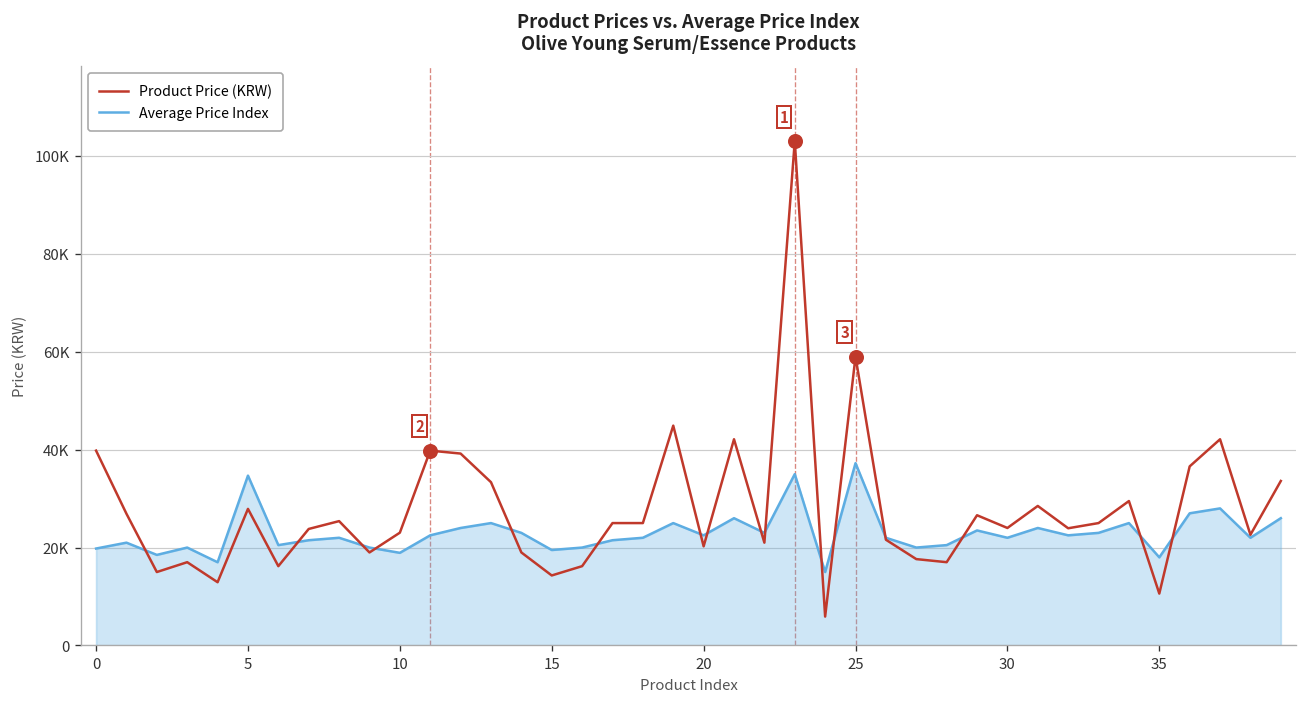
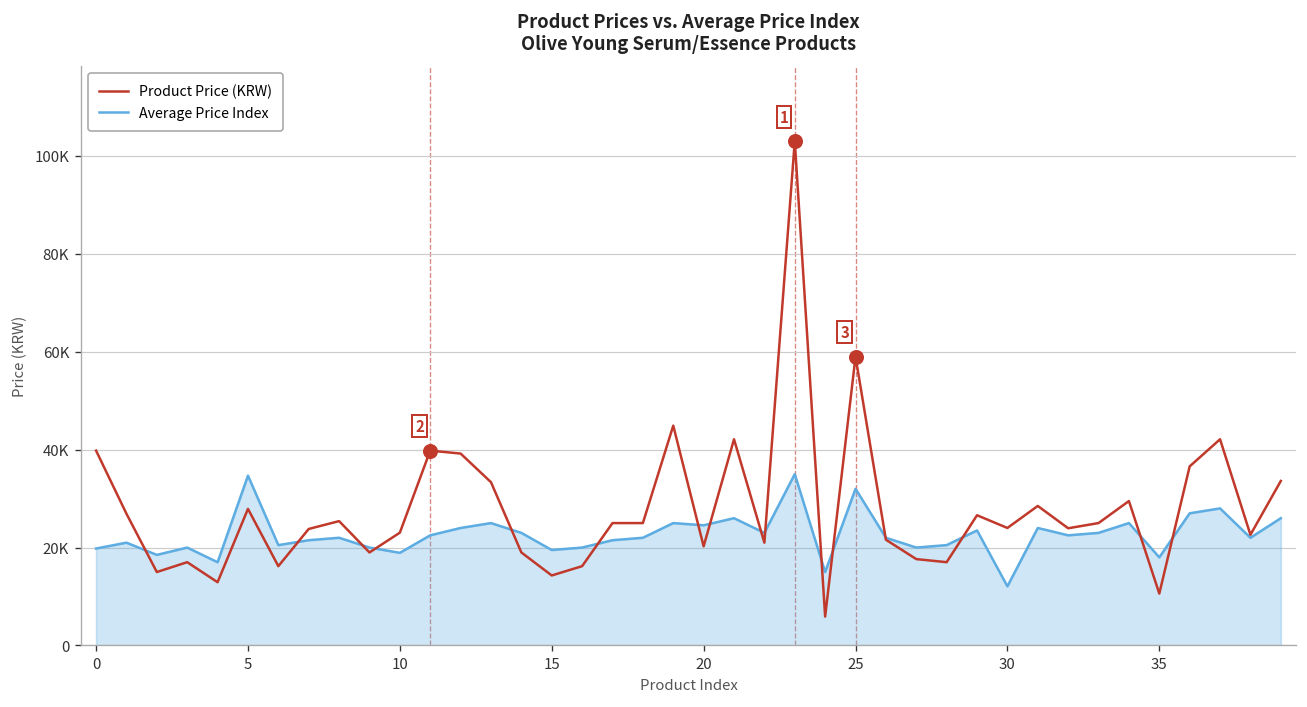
Average Price Index, 20: 23000 -> 25000
Average Price Index, 25: 37000 -> 32000
Average Price Index, 30: 22000 -> 12000
